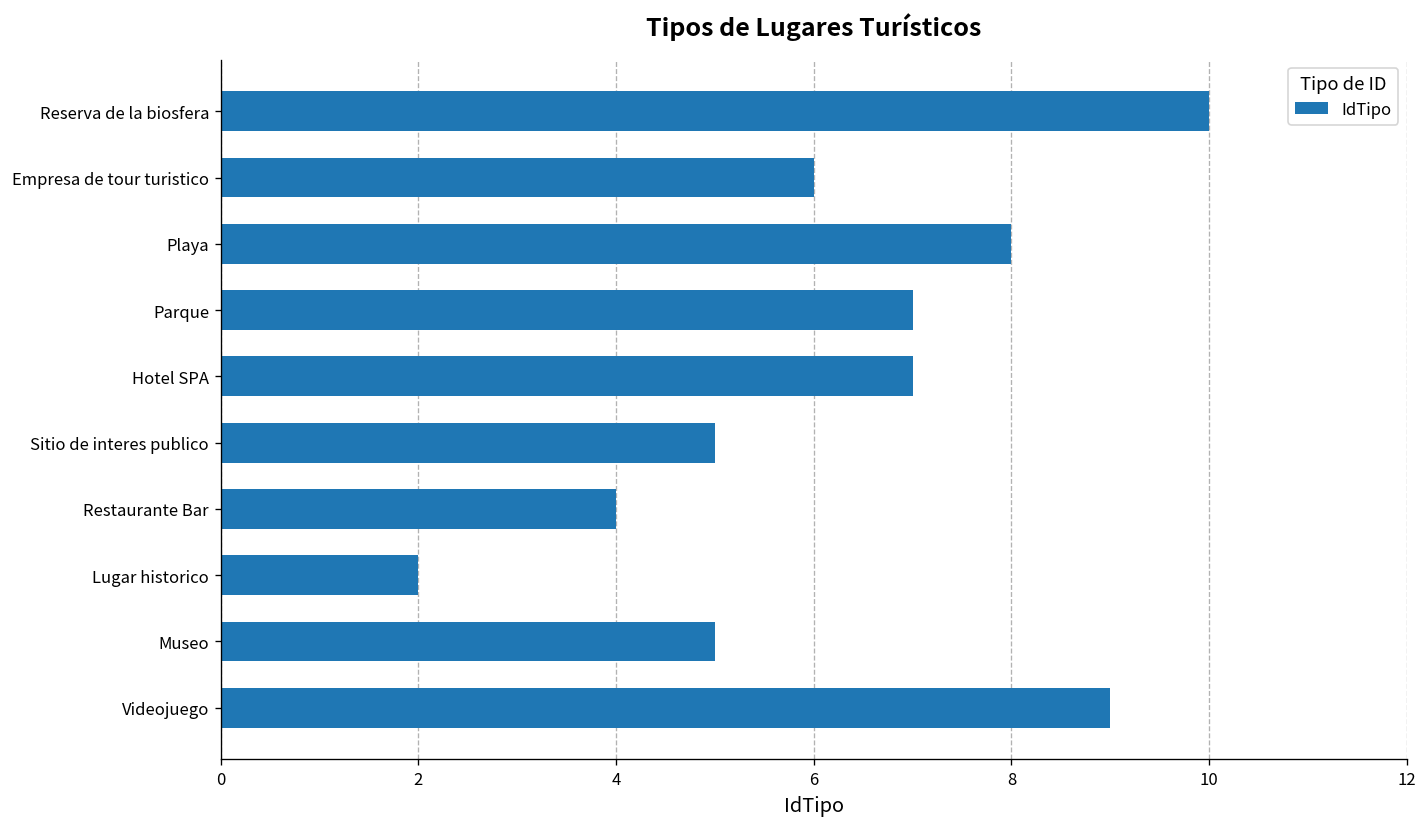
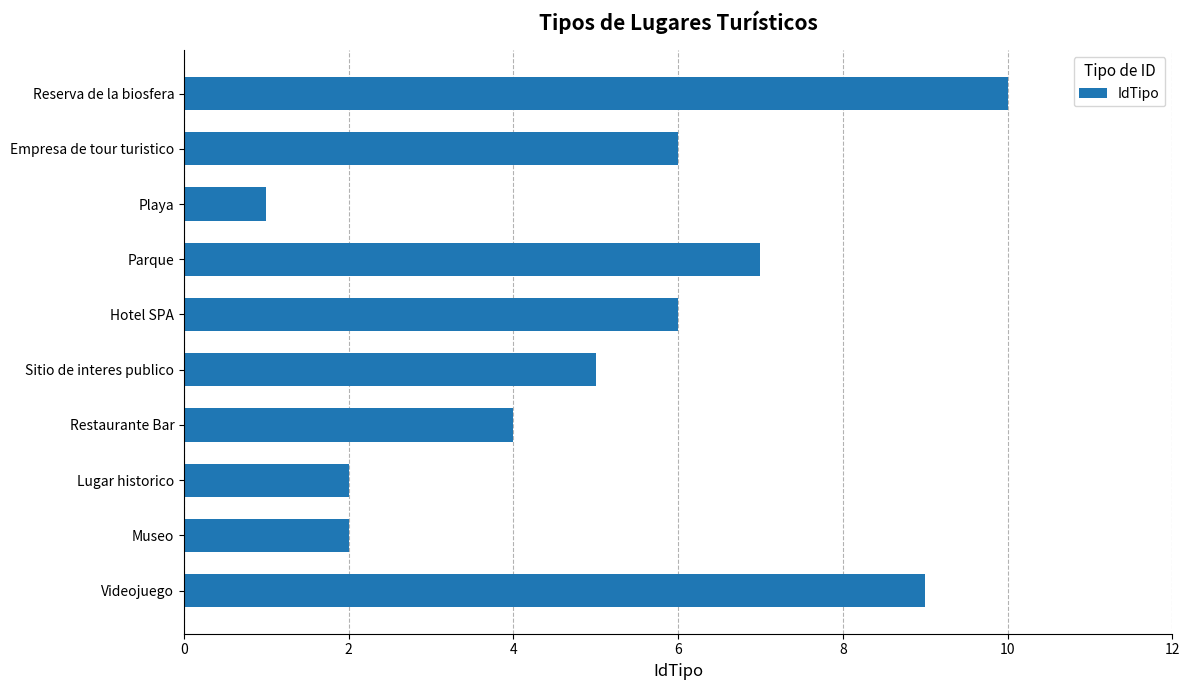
Playa: 8 -> 1
Hotel SPA: 7 -> 6
Museo: 5 -> 2
